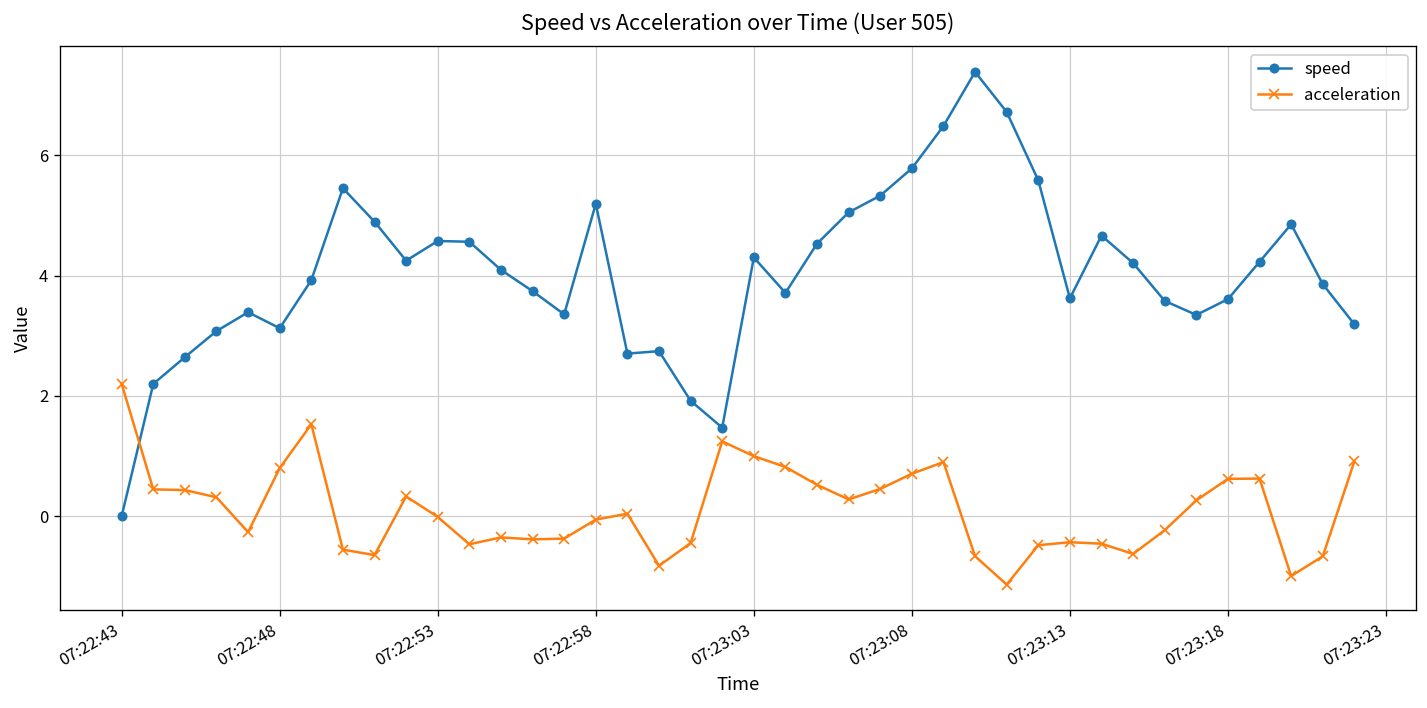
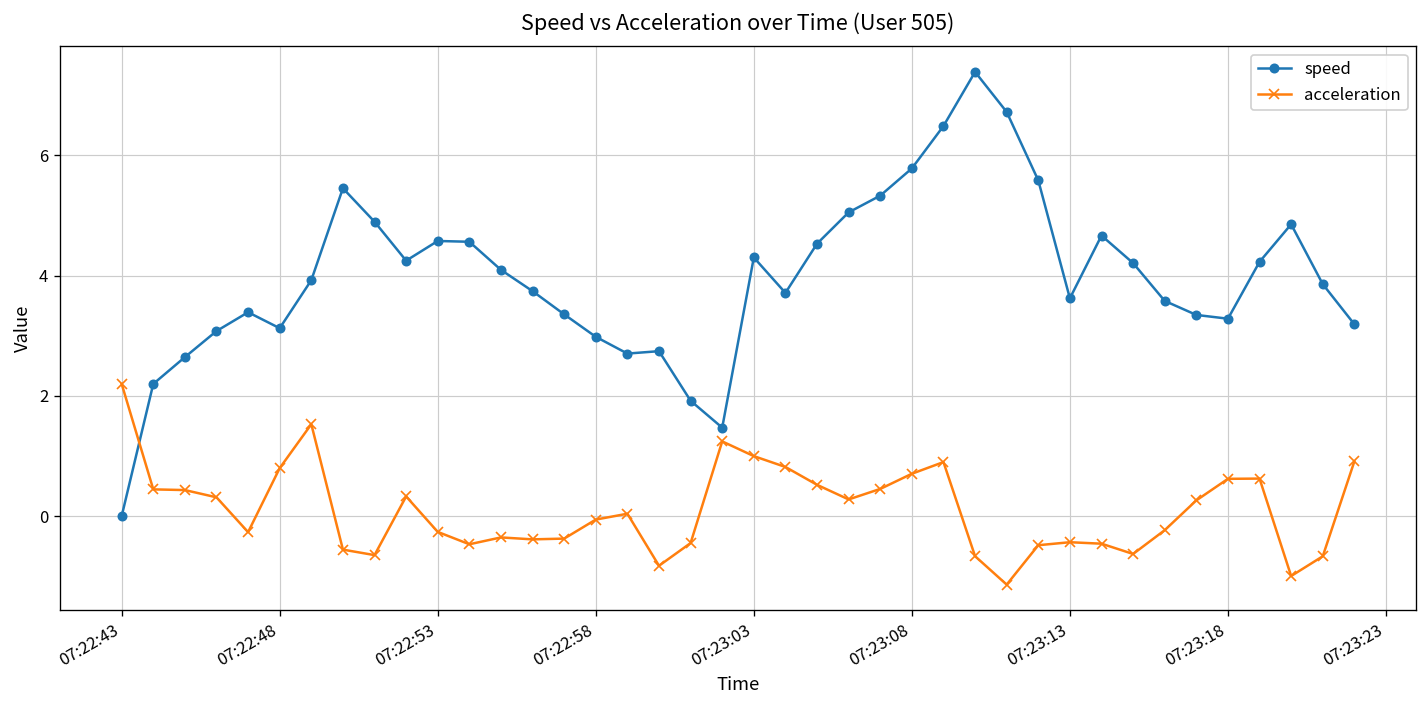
acceleration, 07:22:53: 0.0 -> -0.3
speed, 07:22:58: 5.2 -> 3.0
speed, 07:23:18: 3.6 -> 3.3
